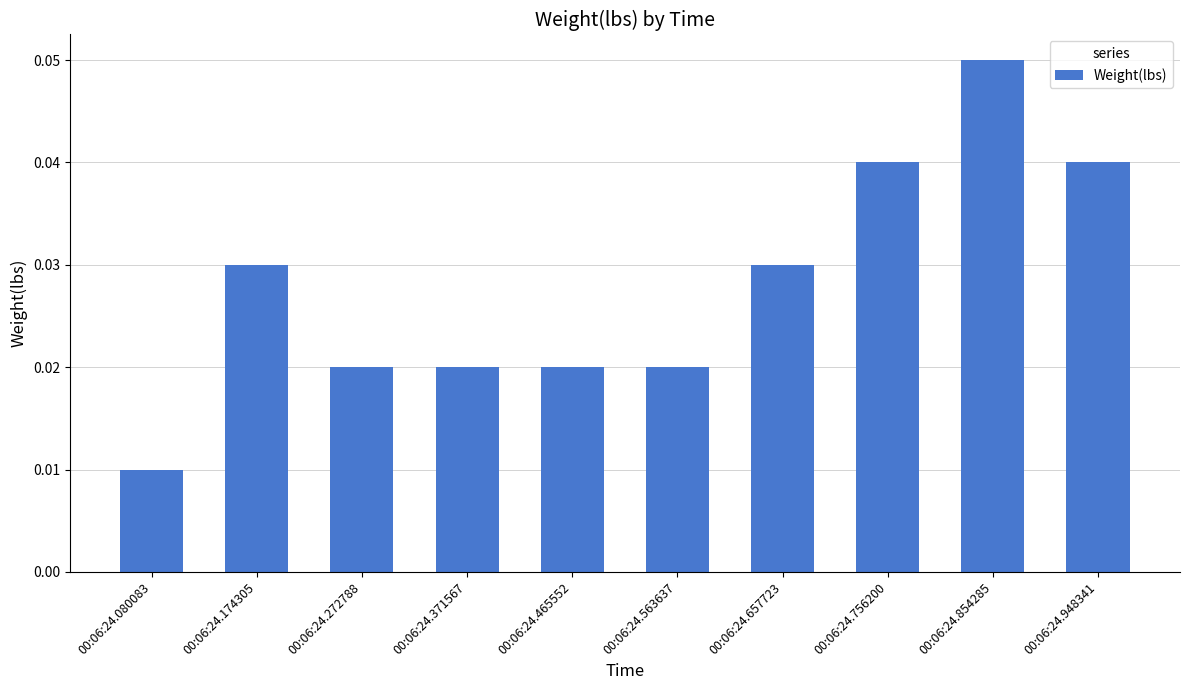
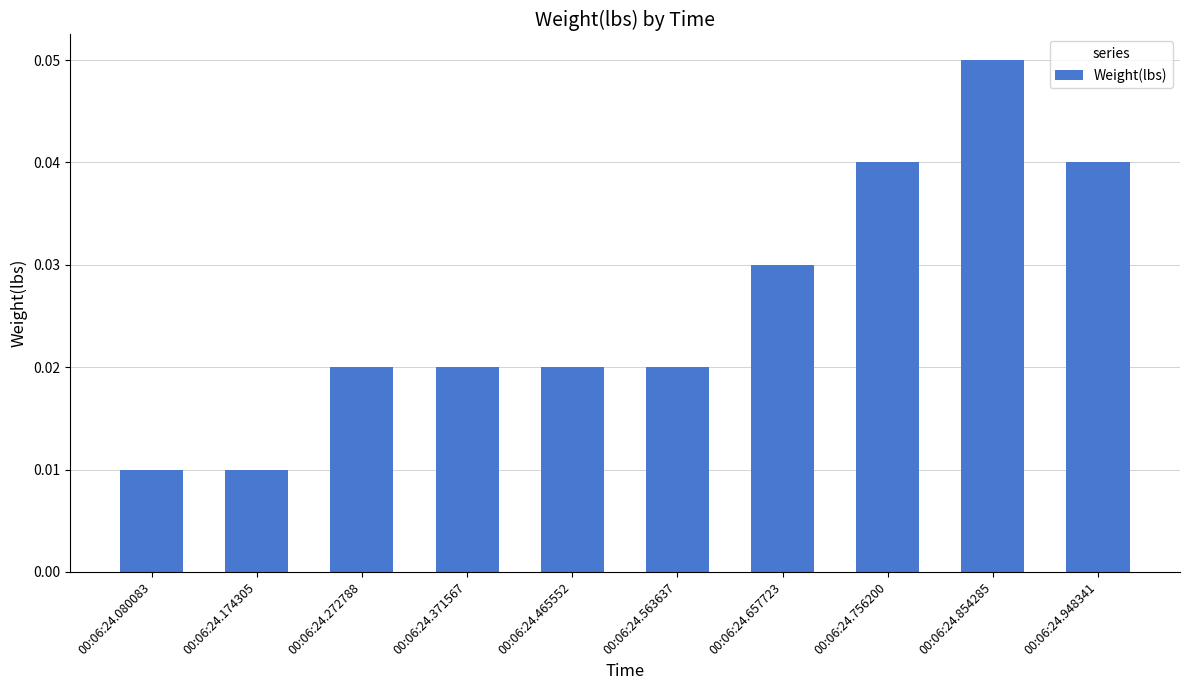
00:06:24.174305: 0.03 -> 0.01
